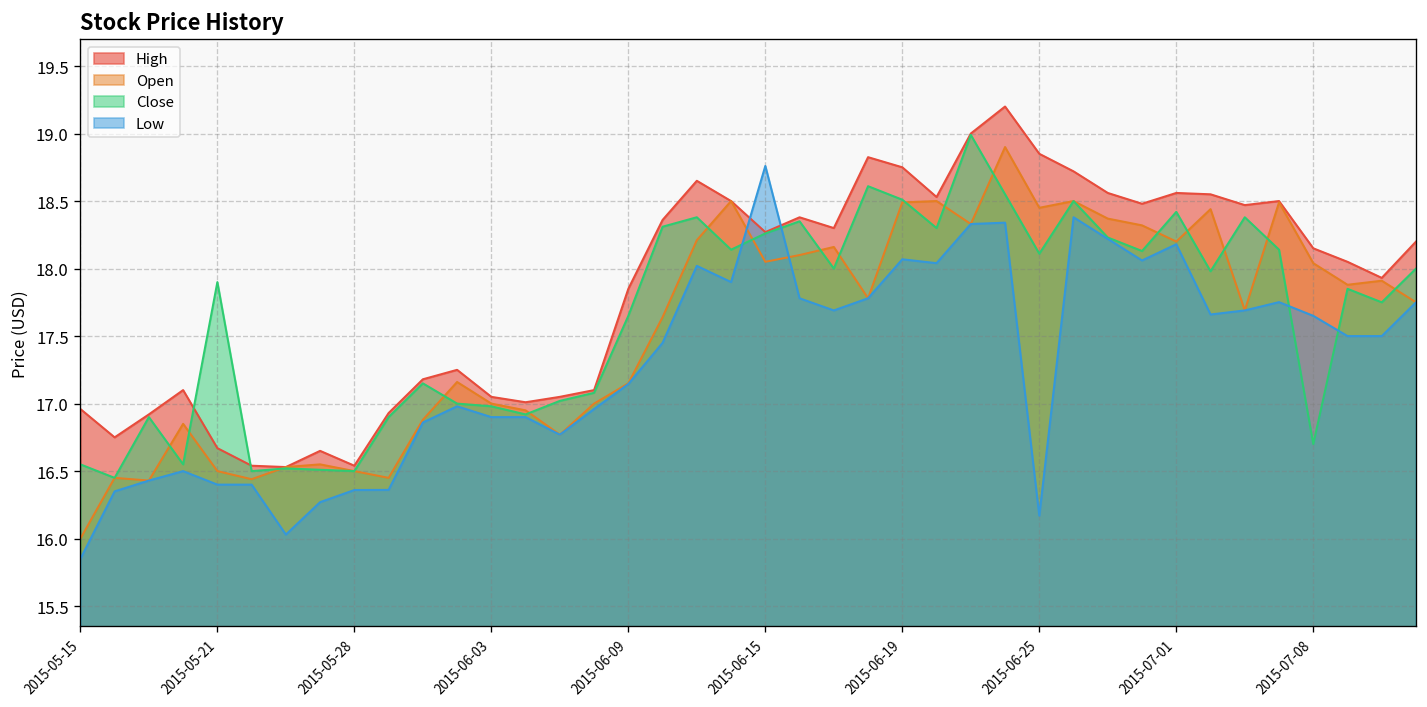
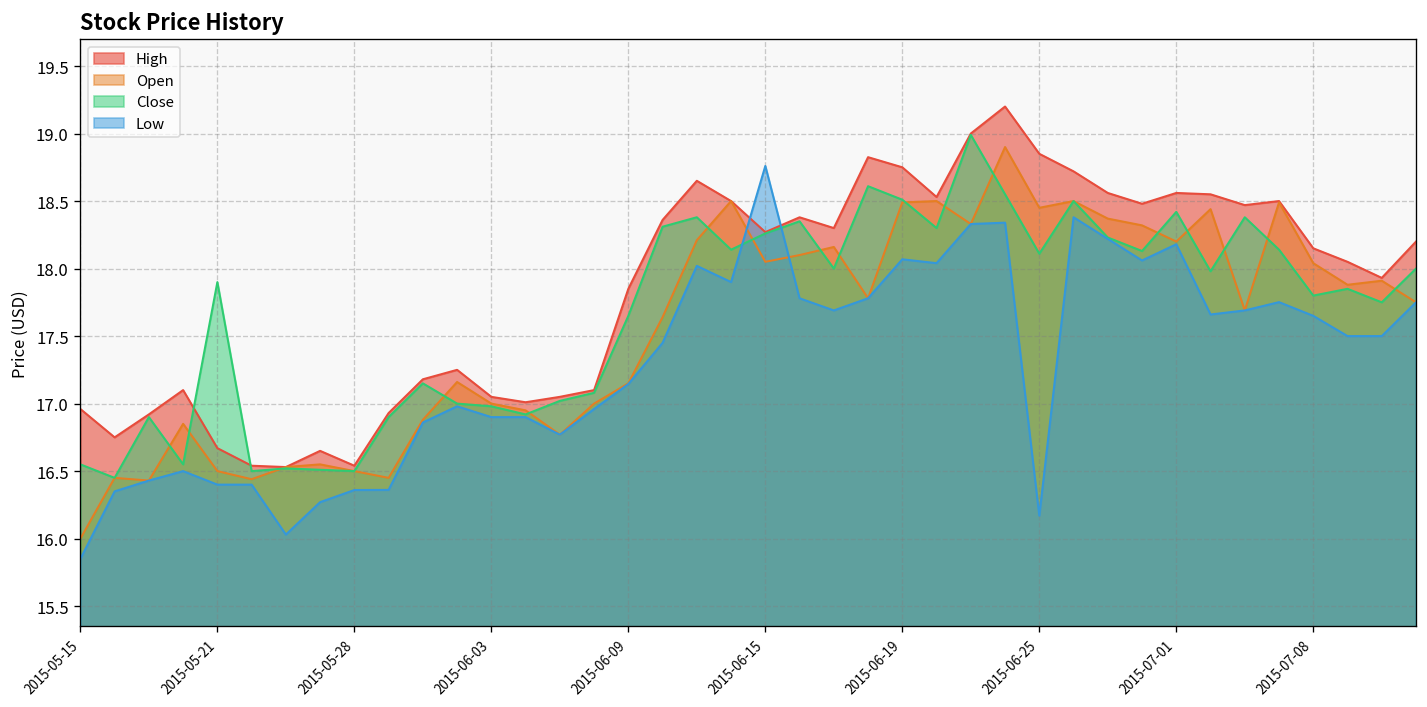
Close, 2015-07-08: 16.7 -> 17.8
